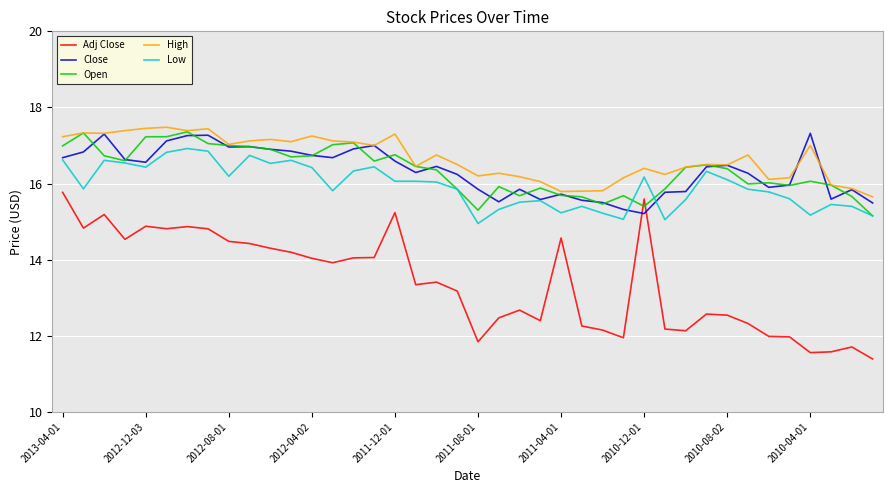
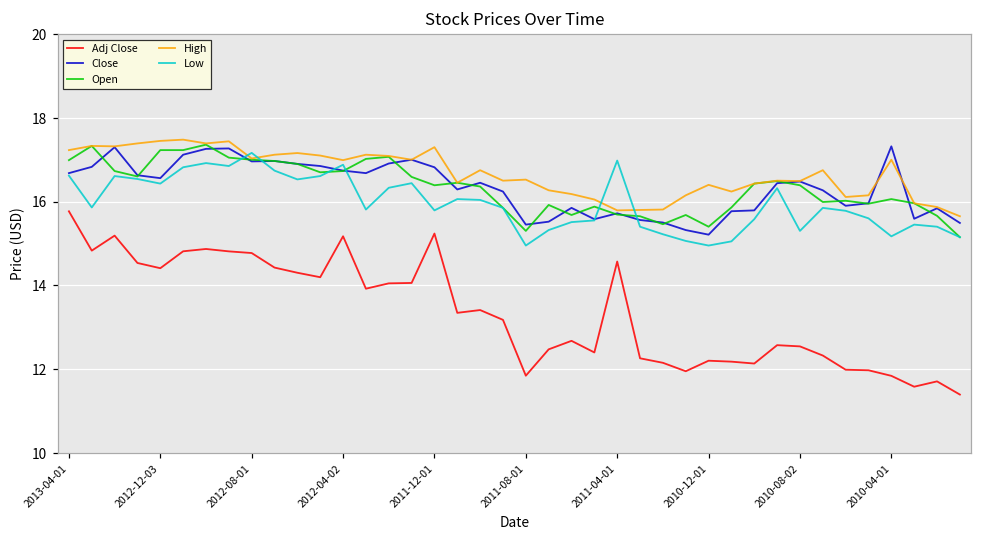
Adj Close, 2012-12-03: 14.9 -> 14.4
Adj Close, 2012-08-01: 14.5 -> 14.8
Low, 2012-08-01: 16.2 -> 17.2
Adj Close, 2012-04-02: 14.0 -> 15.2
High, 2012-04-02: 17.3 -> 17.0
Low, 2012-04-02: 16.4 -> 16.9
Close, 2011-12-01: 16.6 -> 16.8
Open, 2011-12-01: 16.8 -> 16.4
Low, 2011-12-01: 16.1 -> 15.8
Close, 2011-08-01: 15.9 -> 15.5
High, 2011-08-01: 16.2 -> 16.5
Low, 2011-04-01: 15.2 -> 17.0
Adj Close, 2010-12-01: 15.6 -> 12.2
Low, 2010-12-01: 16.2 -> 15.0
Low, 2010-08-02: 16.1 -> 15.3
Adj Close, 2010-04-01: 11.6 -> 11.8
